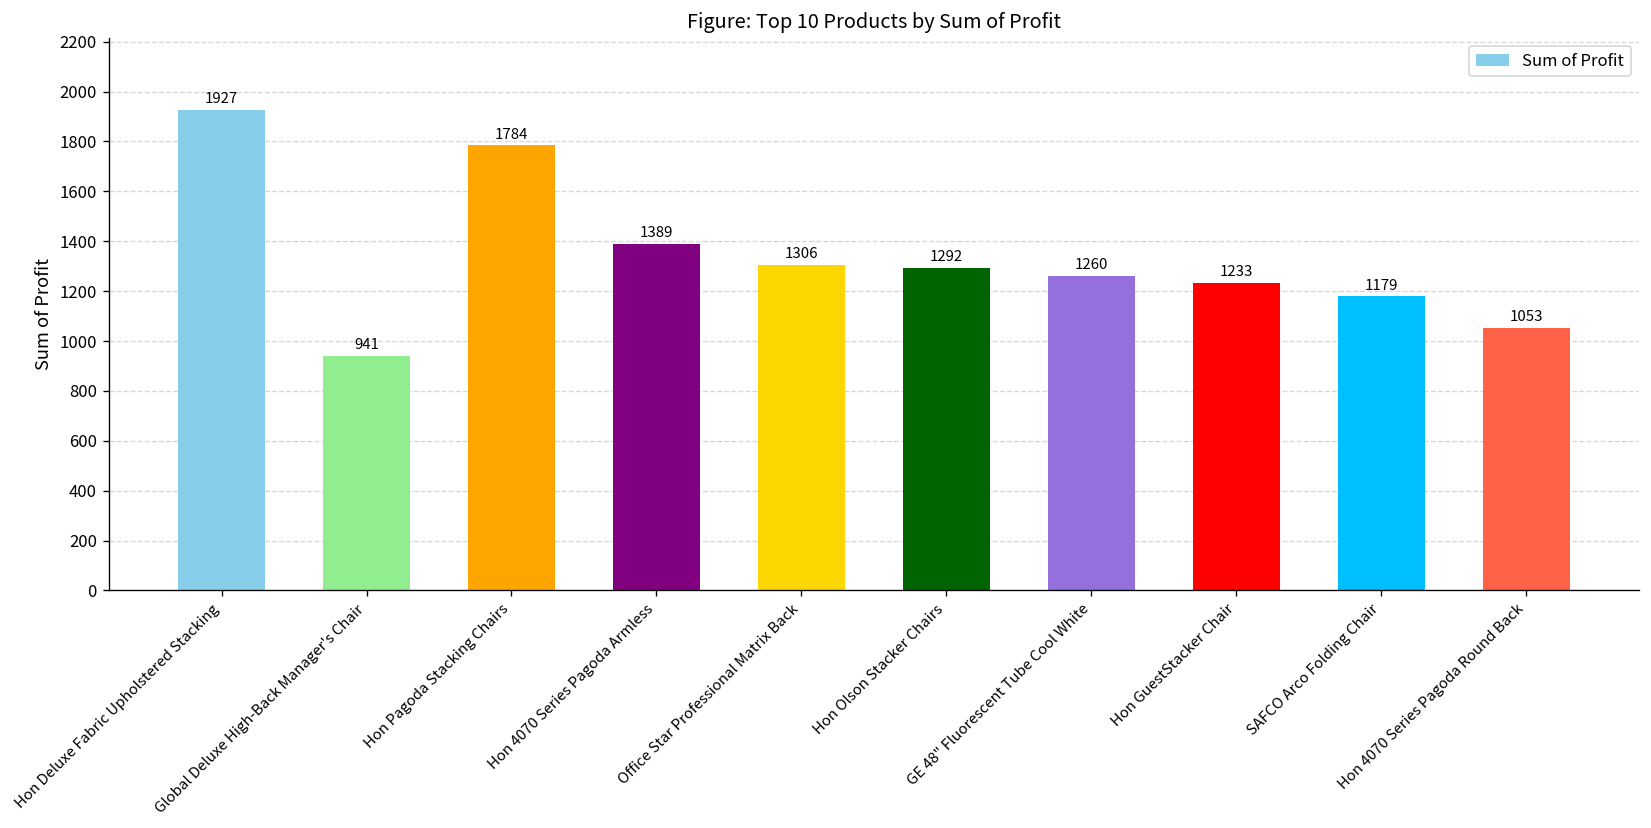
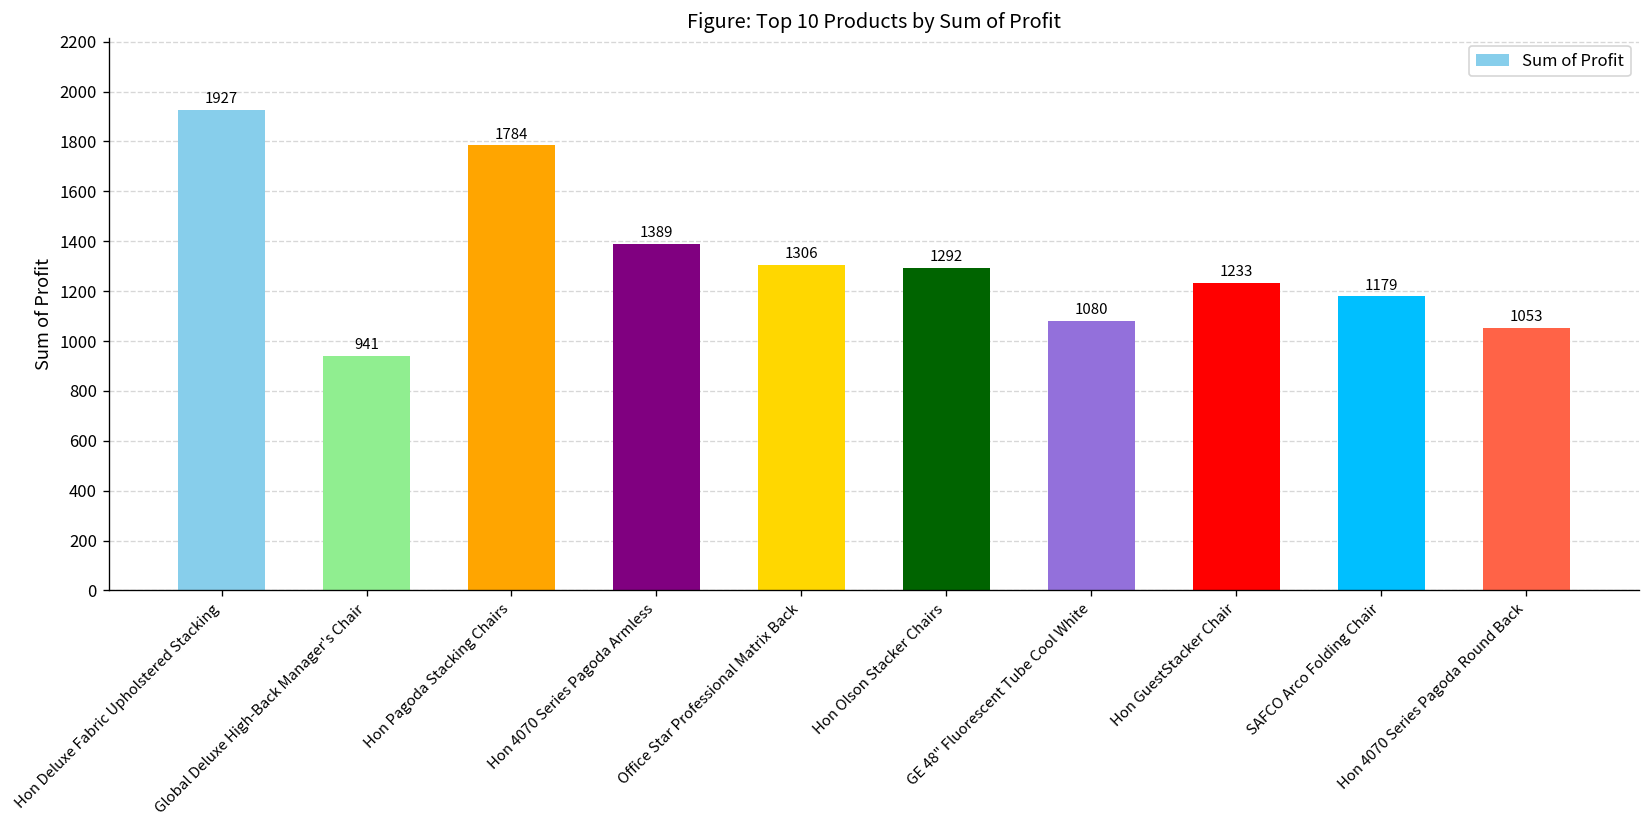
GE 48" Fluorescent Tube Cool White: 1260 -> 1080
